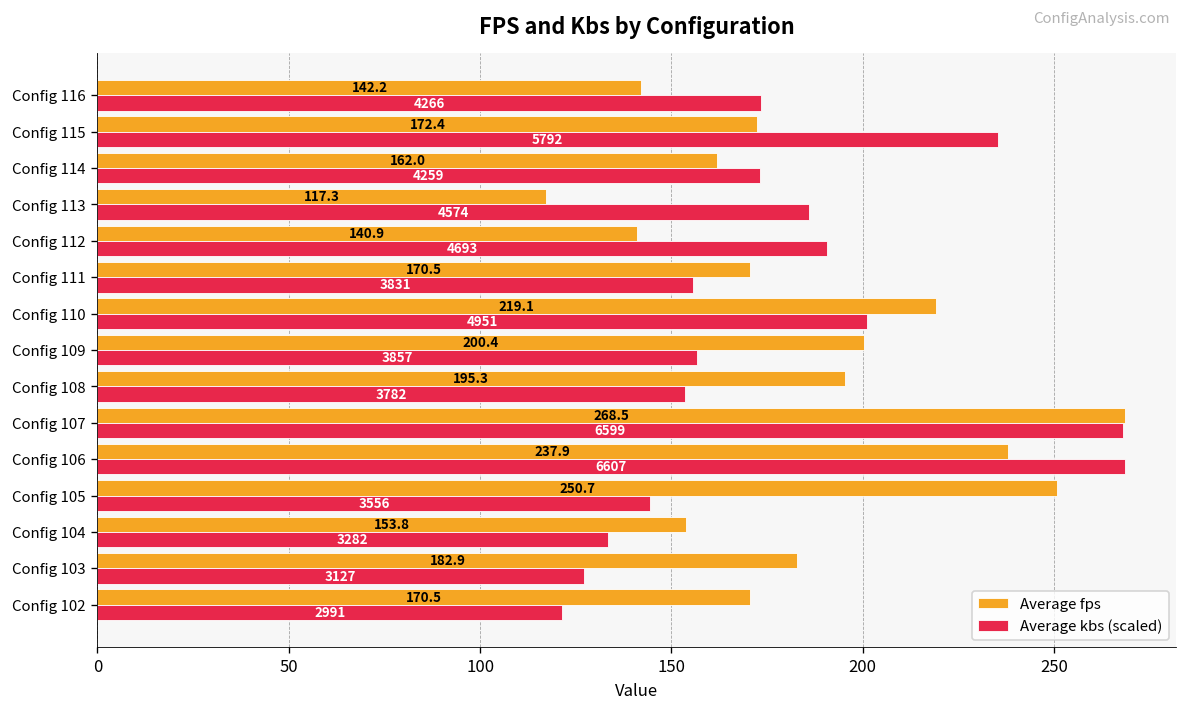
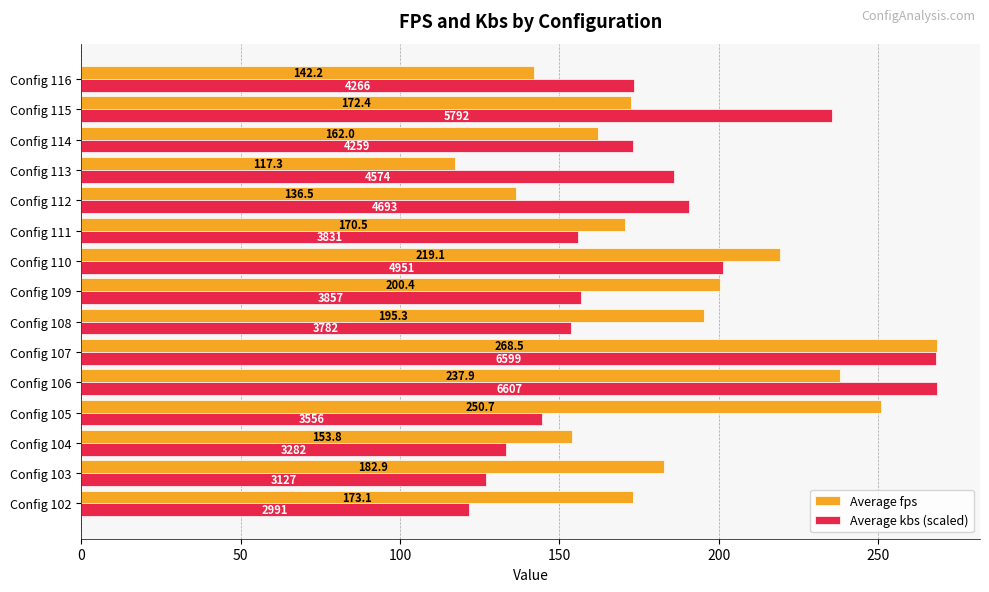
Average fps, Config 112: 140.9 -> 136.5
Average fps, Config 102: 170.5 -> 173.1
